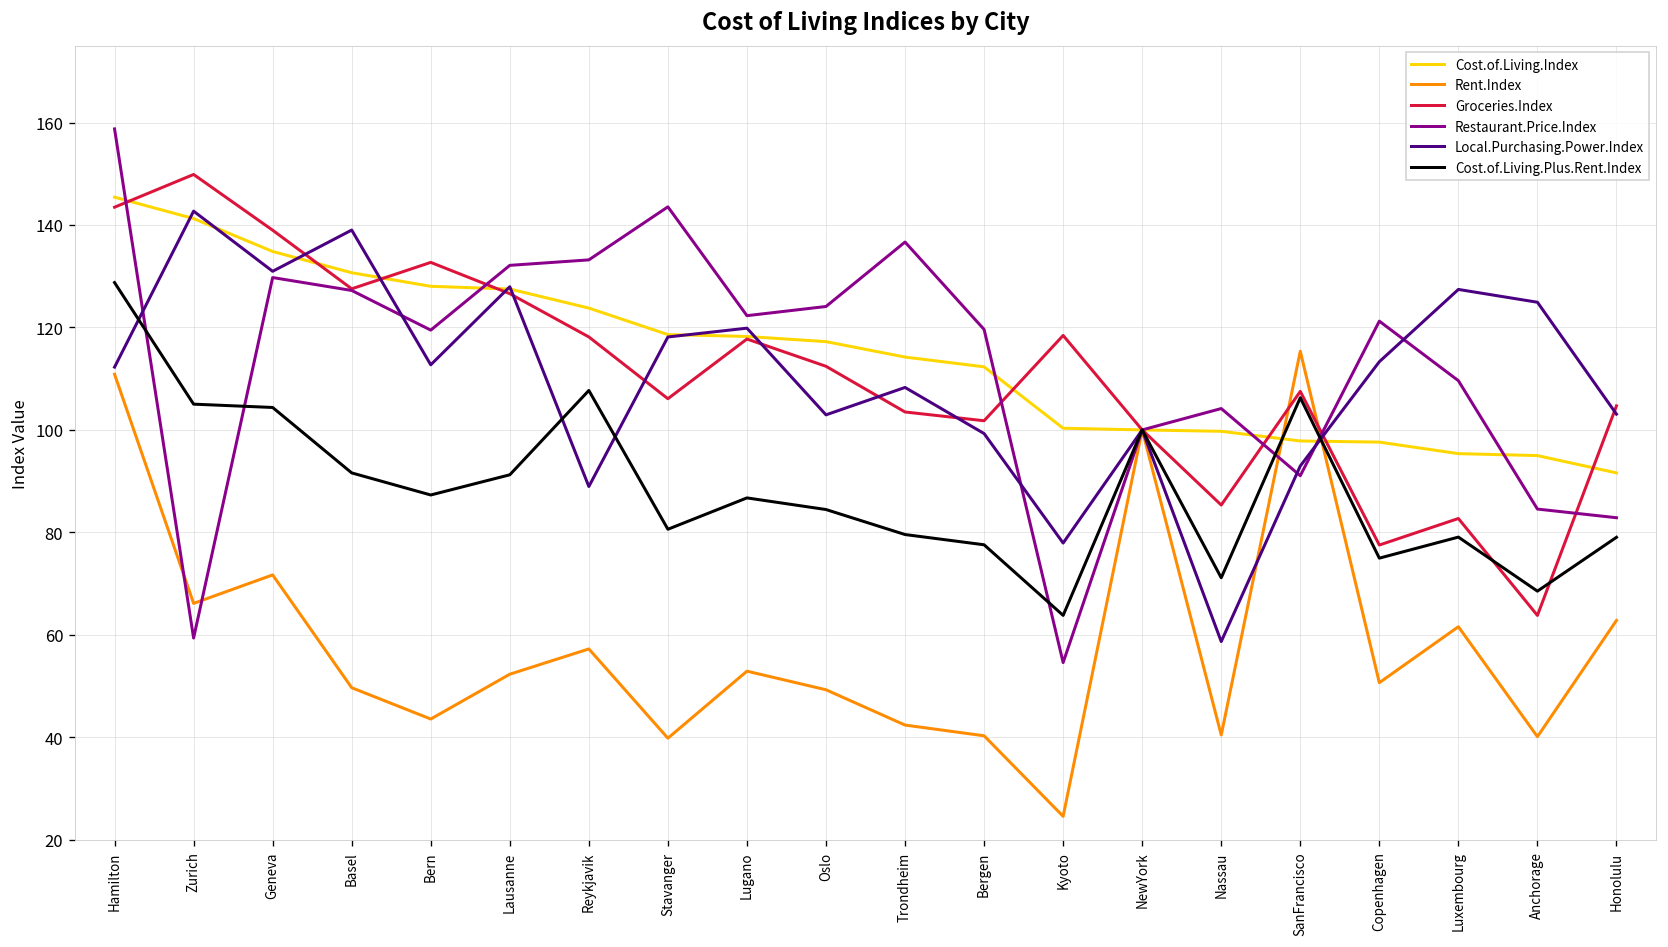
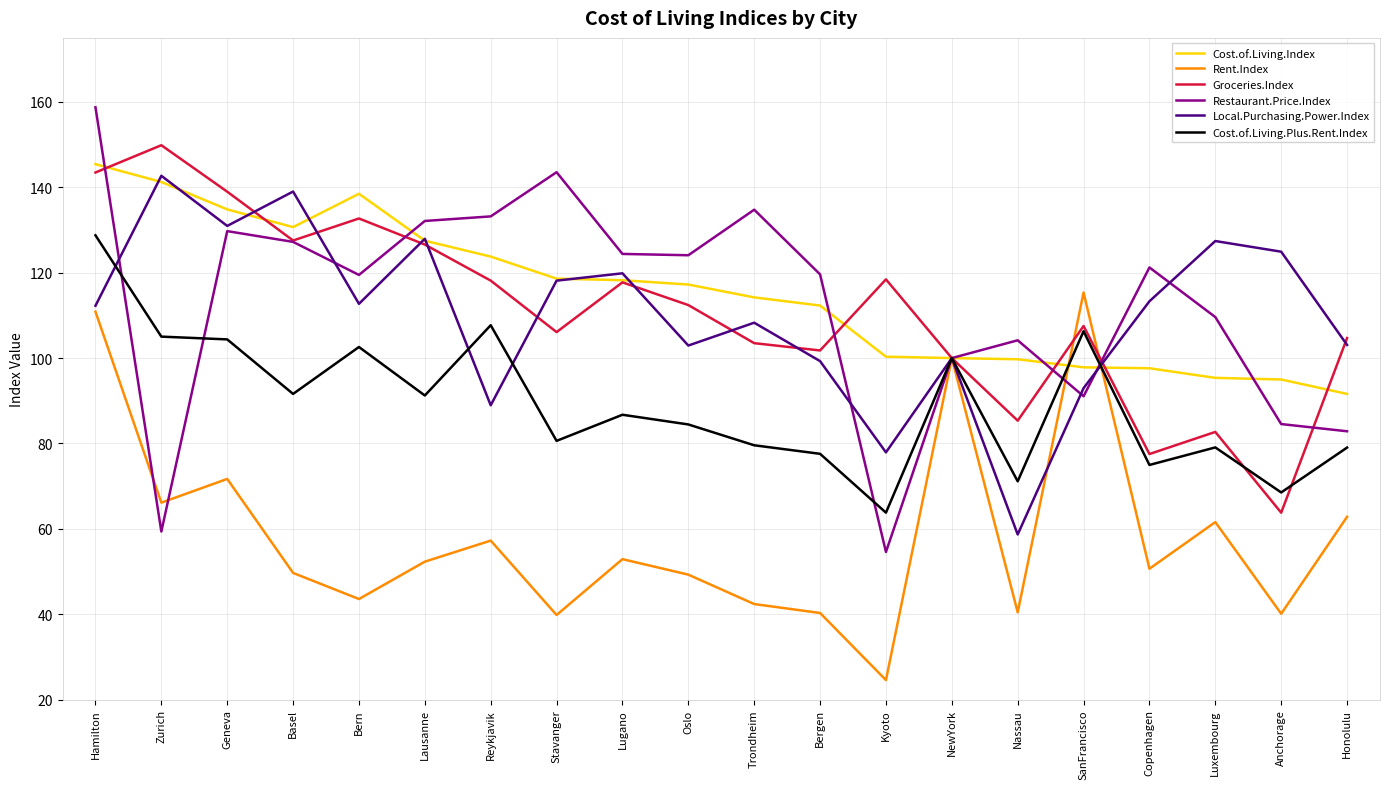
Cost.of.Living.Index, Bern: 128 -> 138
Cost.of.Living.Plus.Rent.Index, Bern: 87 -> 103
Restaurant.Price.Index, Lugano: 122 -> 124
Restaurant.Price.Index, Trondheim: 137 -> 135
